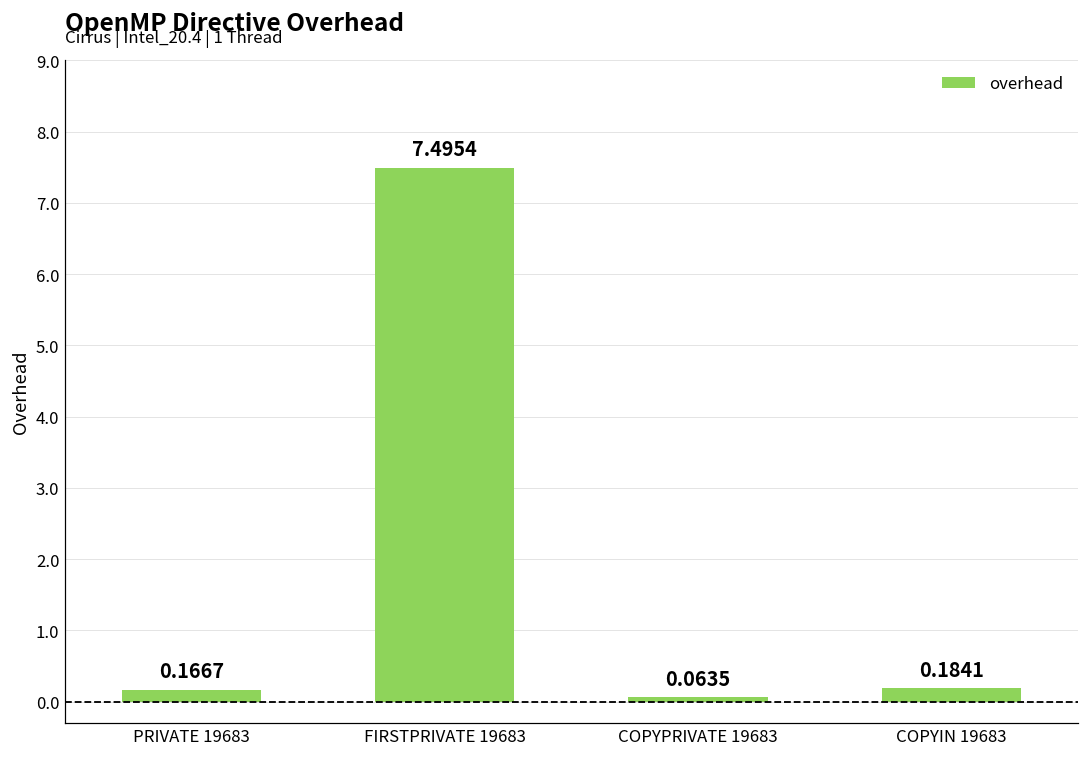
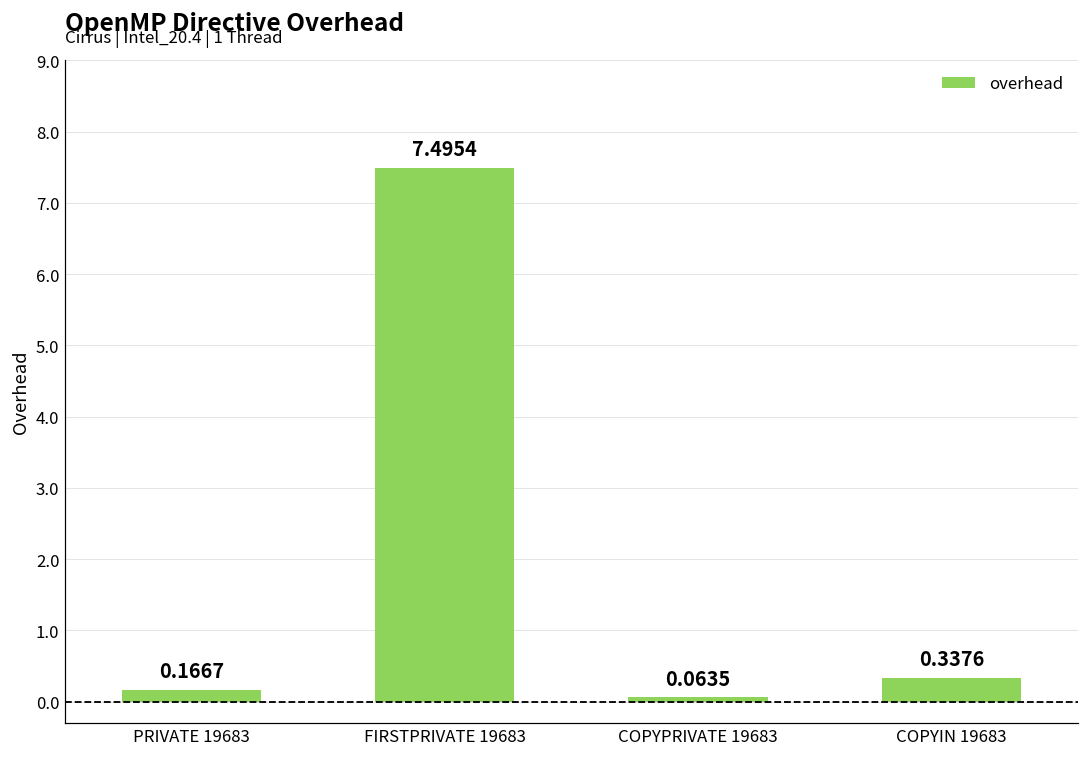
COPYIN 19683: 0.1841 -> 0.3376
